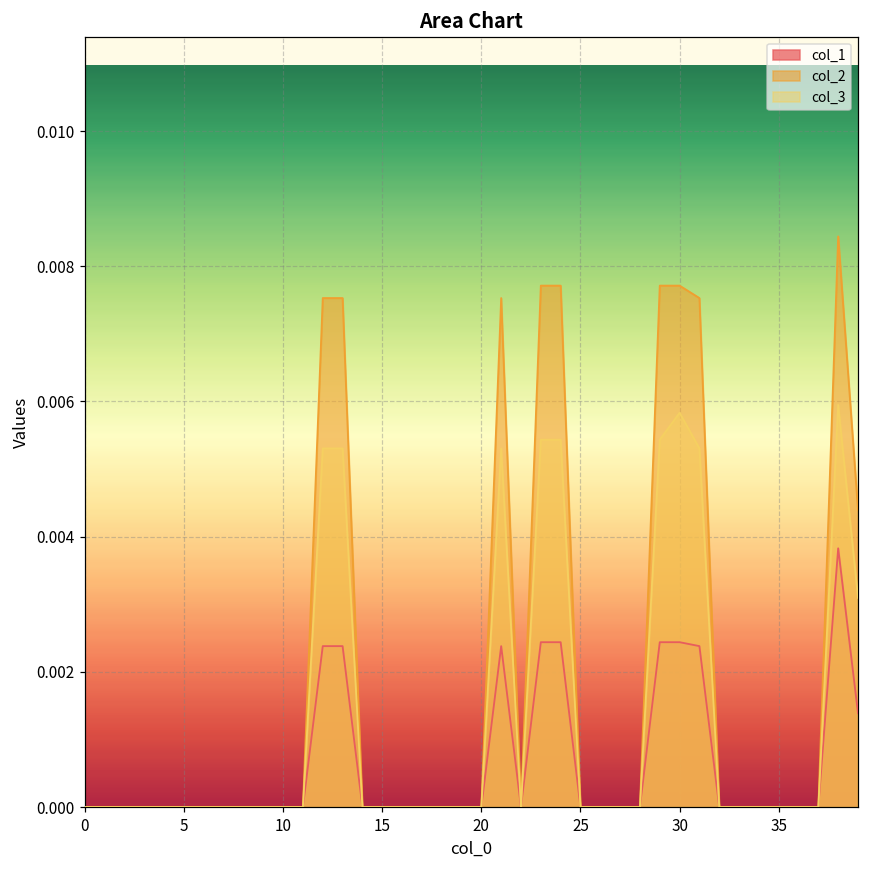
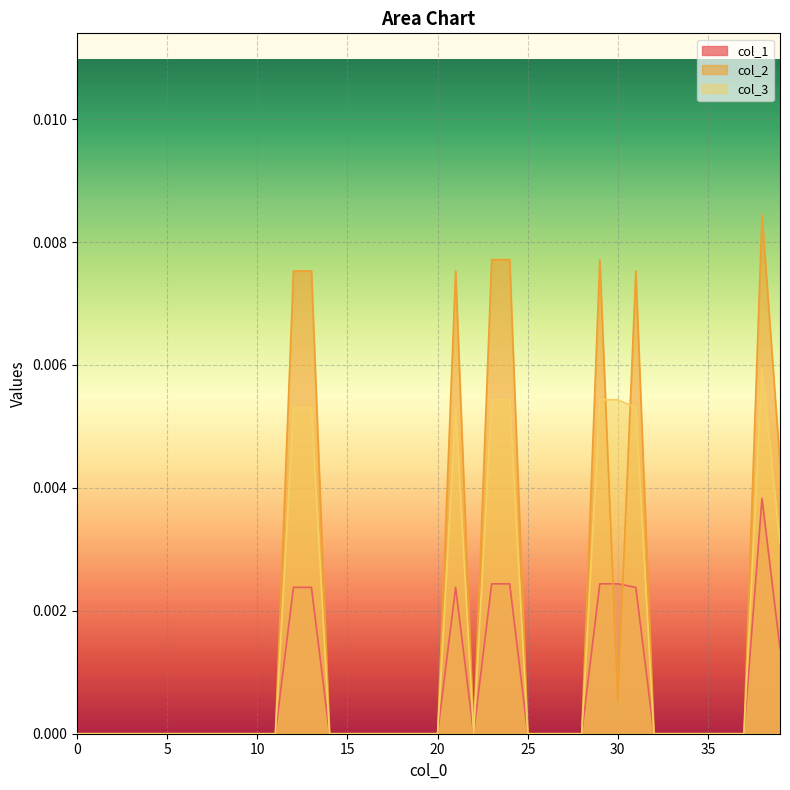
col_2, 30: 0.0077 -> 0.0005
col_3, 30: 0.0058 -> 0.0054
